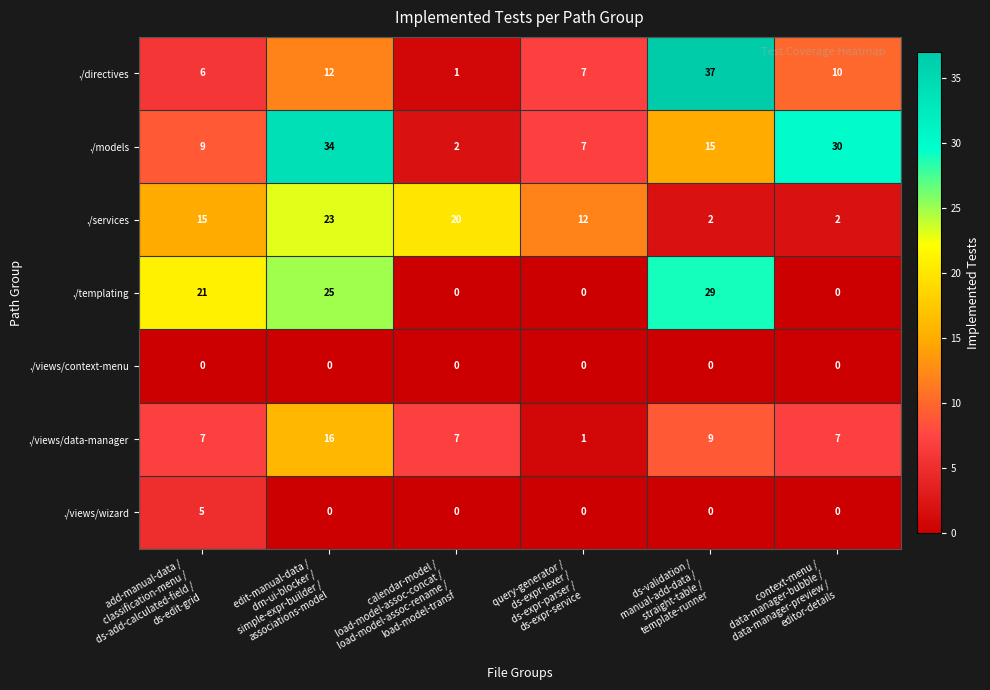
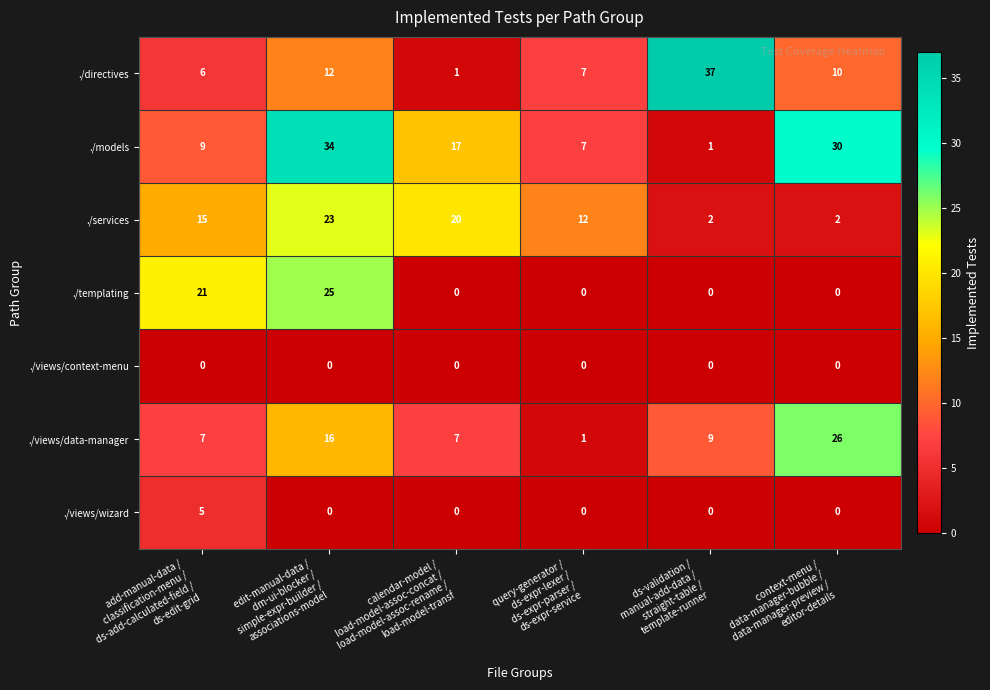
./models, calendar-model / load-model-assoc-concat / load-model-assoc-rename / load-model-transf: 2 -> 17
./models, ds-validation / manual-add-data / straight-table / template-runner: 15 -> 1
./templating, ds-validation / manual-add-data / straight-table / template-runner: 29 -> 0
./views/data-manager, context-menu / data-manager-bubble / data-manager-preview / editor-details: 7 -> 26
